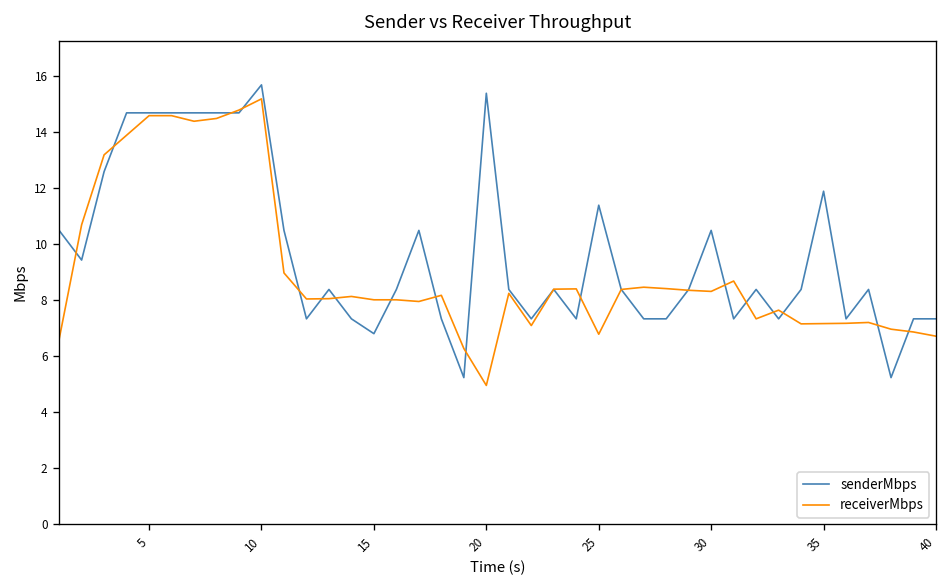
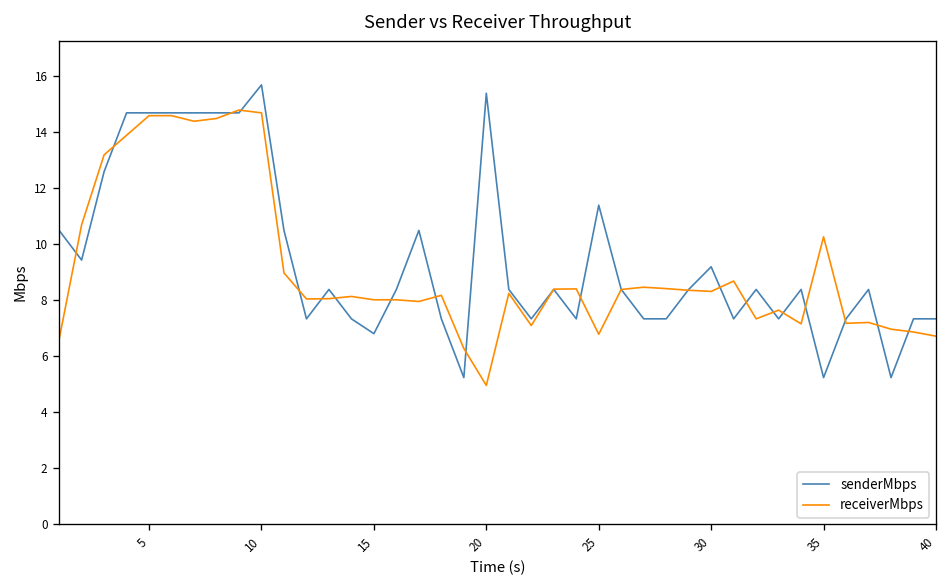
receiverMbps, 10: 15.2 -> 14.7
senderMbps, 30: 10.5 -> 9.2
senderMbps, 35: 11.9 -> 5.2
receiverMbps, 35: 7.2 -> 10.3
